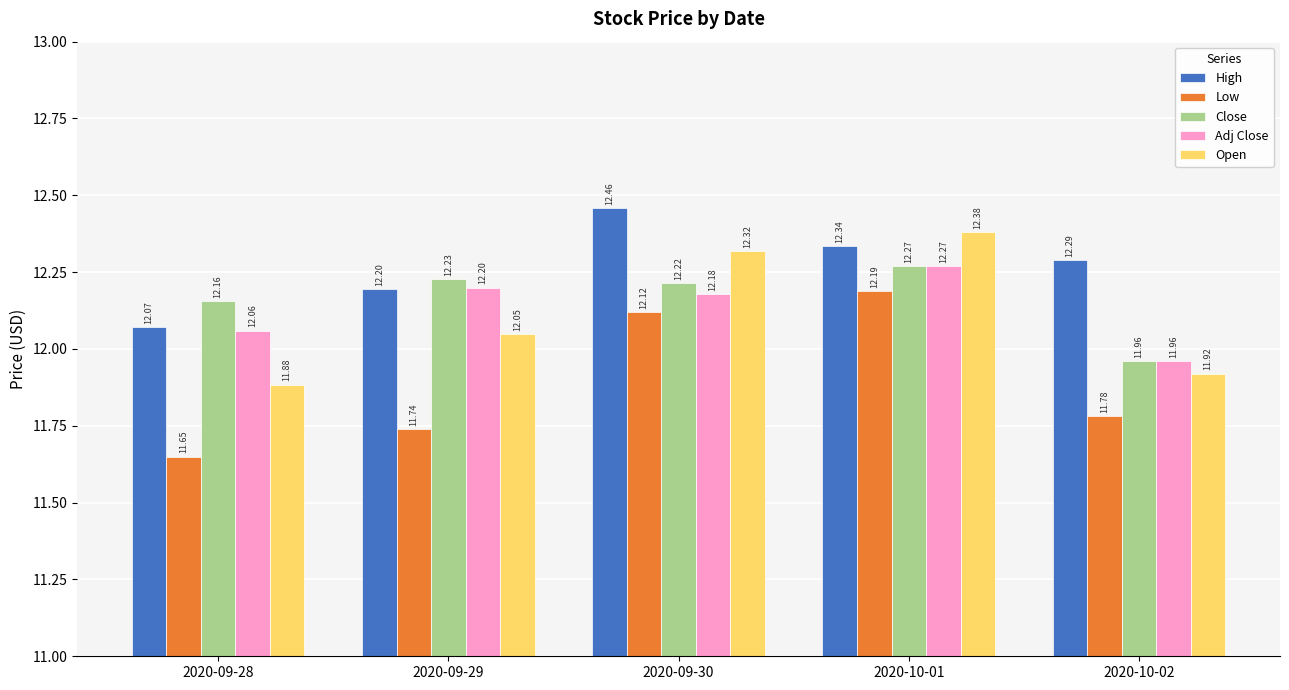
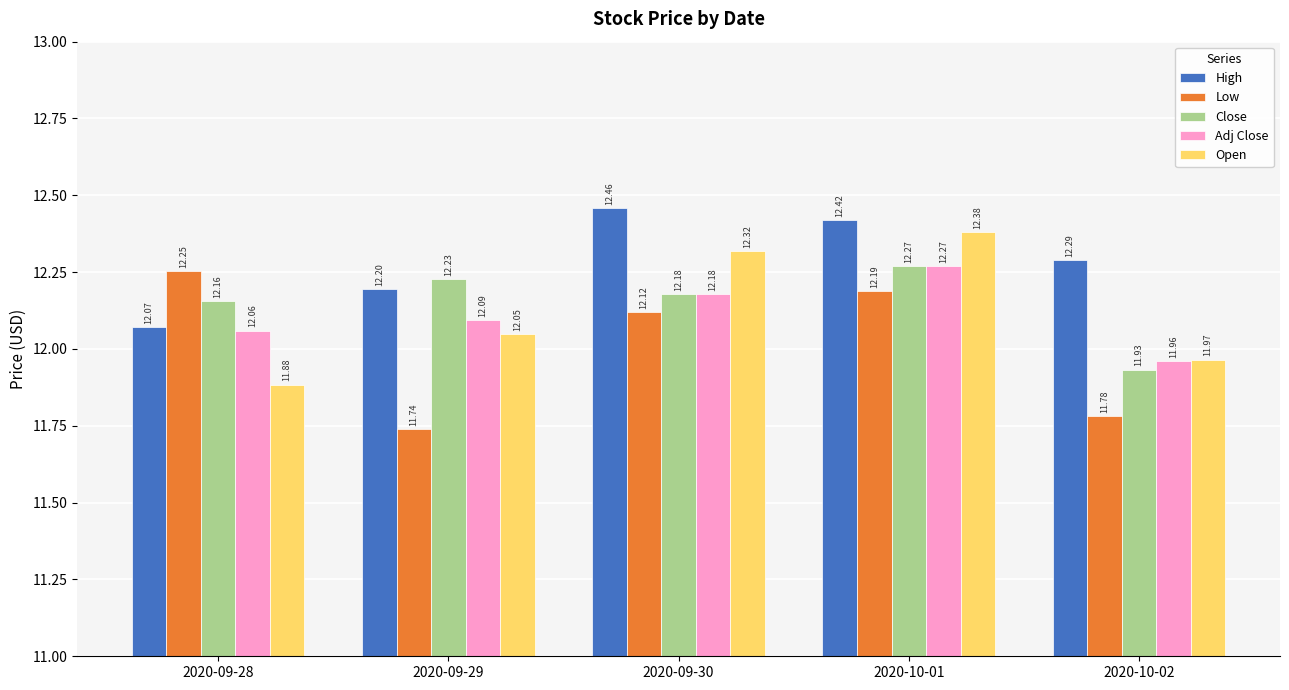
Low, 2020-09-28: 11.65 -> 12.25
Adj Close, 2020-09-29: 12.20 -> 12.09
Close, 2020-09-30: 12.22 -> 12.18
High, 2020-10-01: 12.34 -> 12.42
Close, 2020-10-02: 11.96 -> 11.93
Open, 2020-10-02: 11.92 -> 11.97
